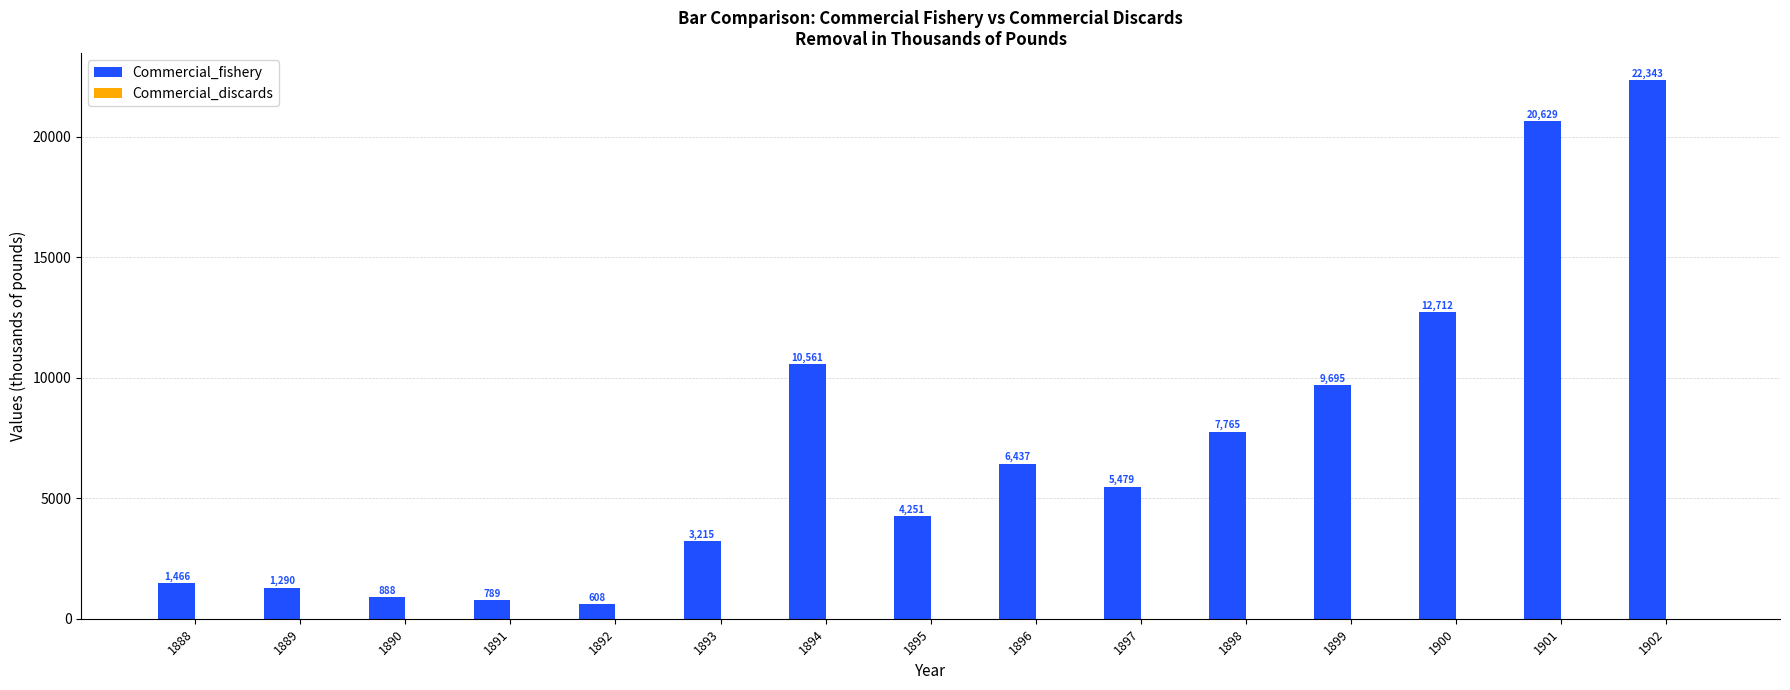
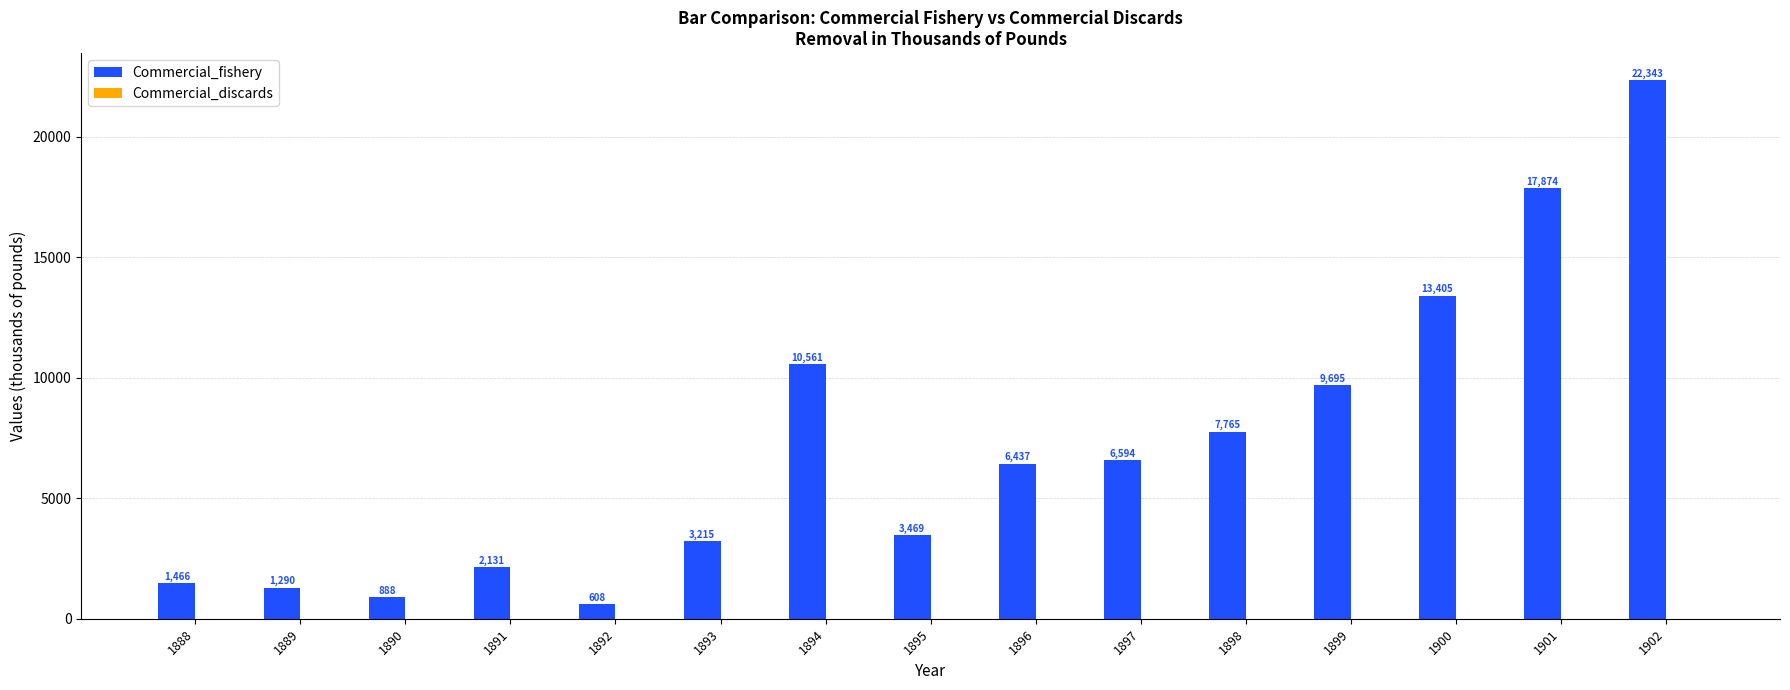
Commercial_fishery, 1891: 789 -> 2,131
Commercial_fishery, 1895: 4,251 -> 3,469
Commercial_fishery, 1897: 5,479 -> 6,594
Commercial_fishery, 1900: 12,712 -> 13,405
Commercial_fishery, 1901: 20,629 -> 17,874
